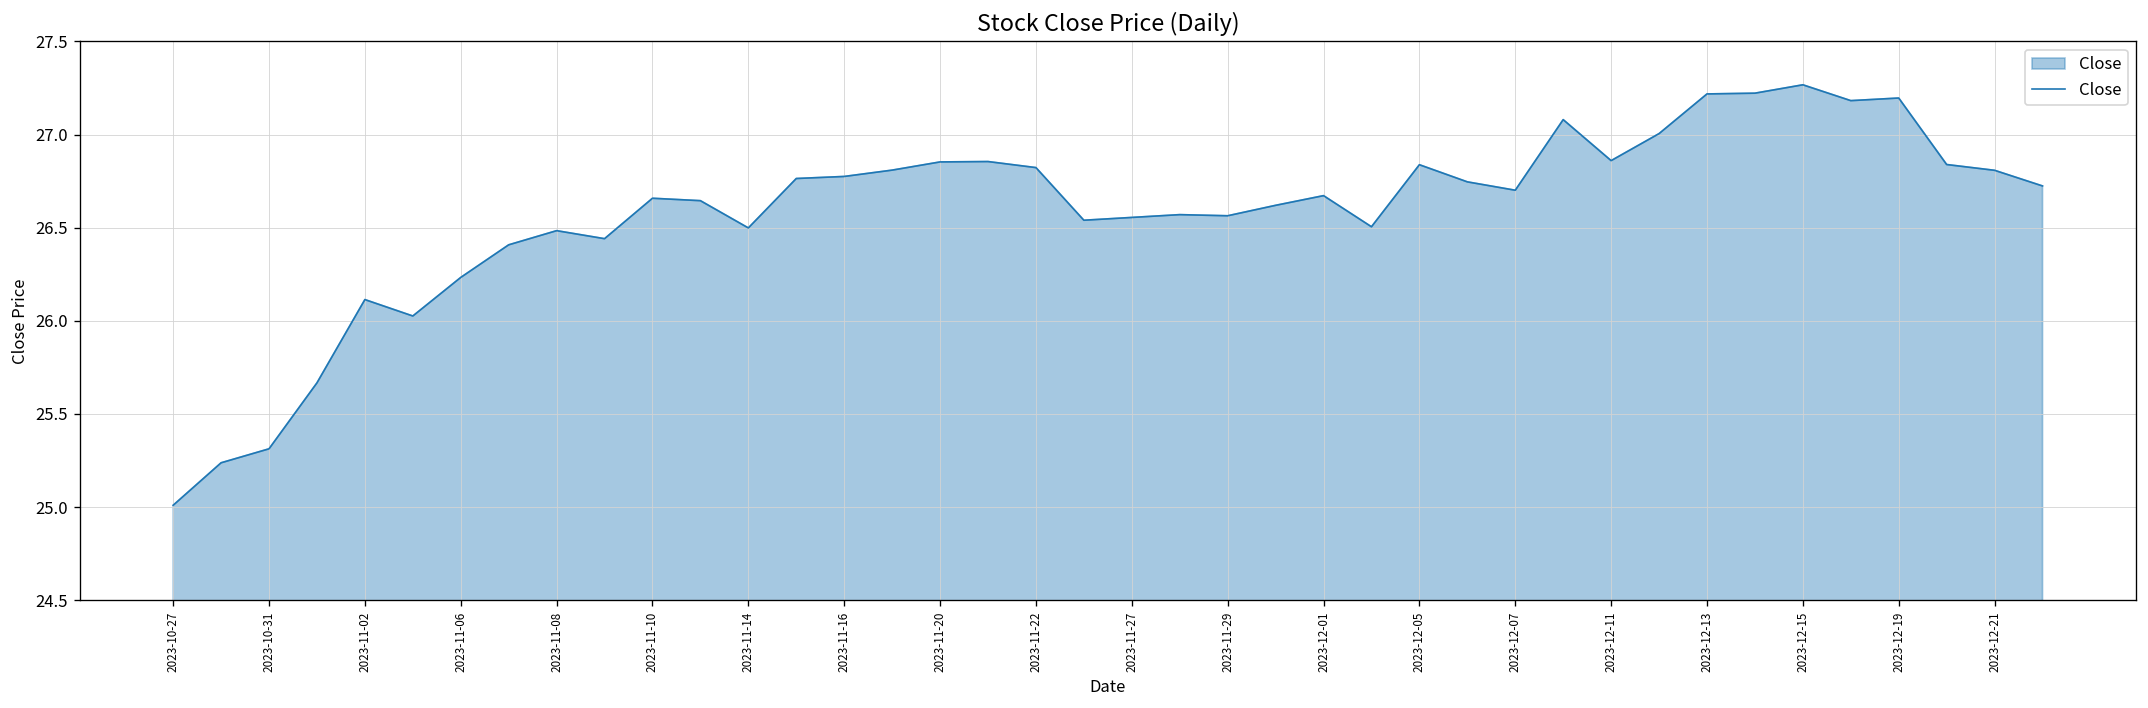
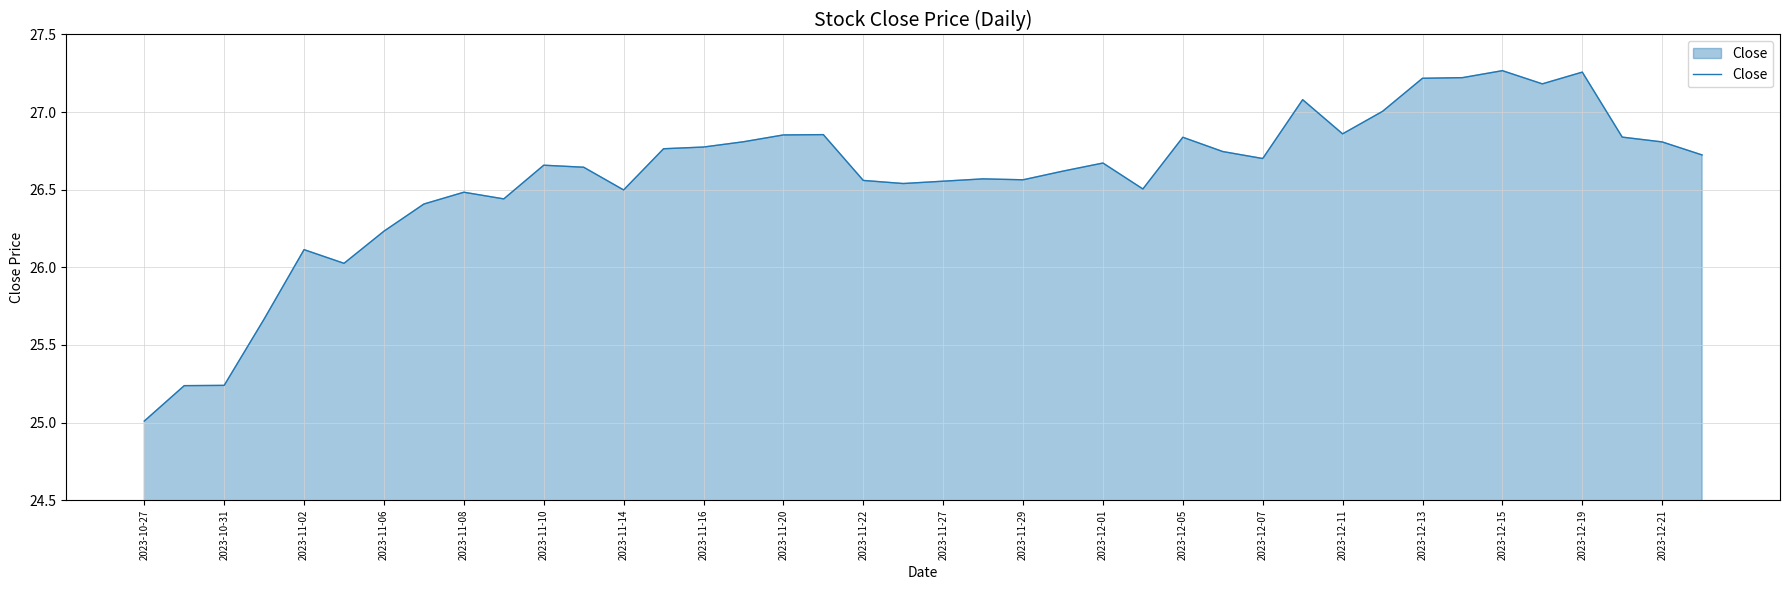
2023-10-31: 25.31 -> 25.24
2023-11-22: 26.82 -> 26.56
2023-12-19: 27.20 -> 27.26
